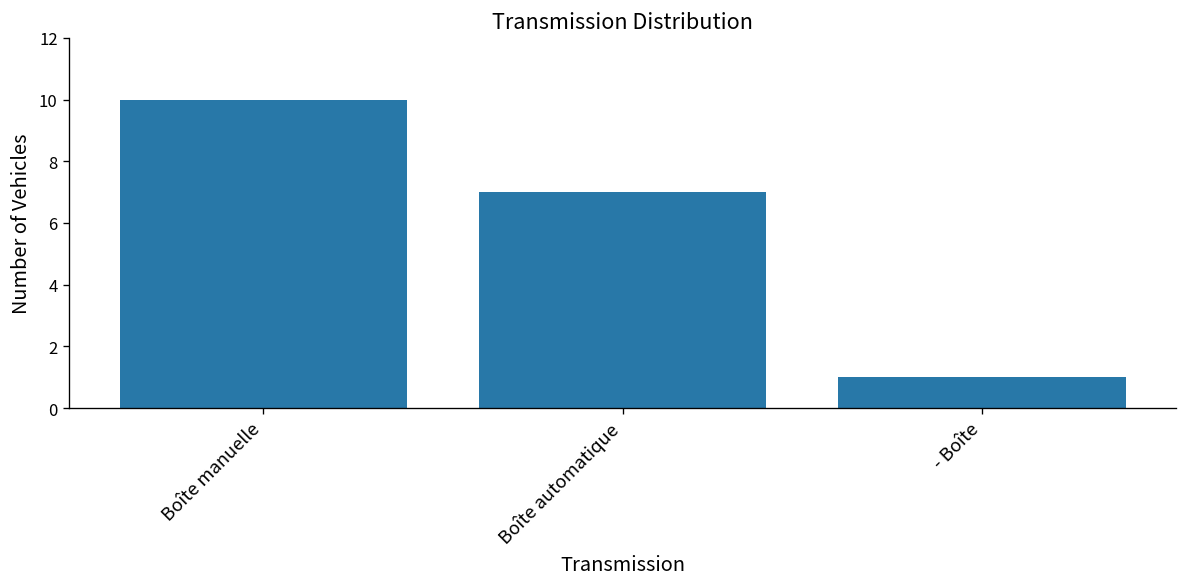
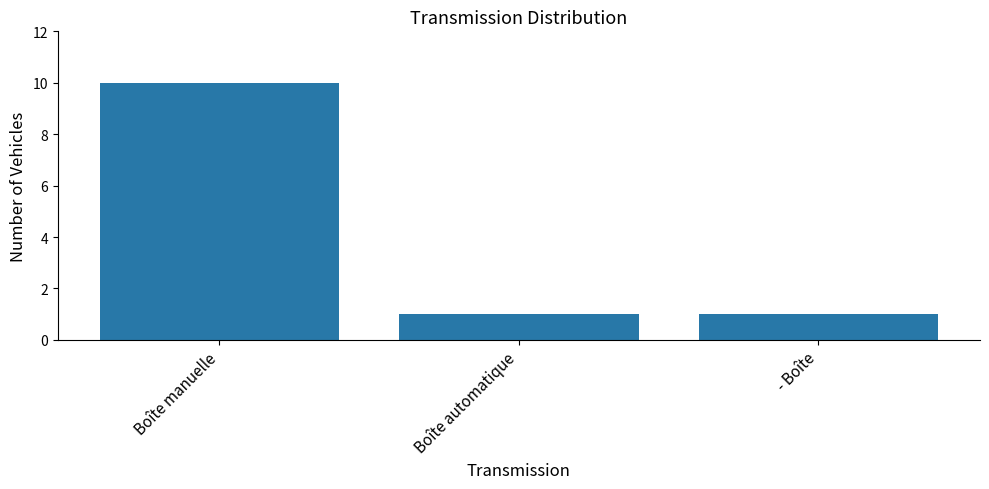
Boîte automatique: 7 -> 1
